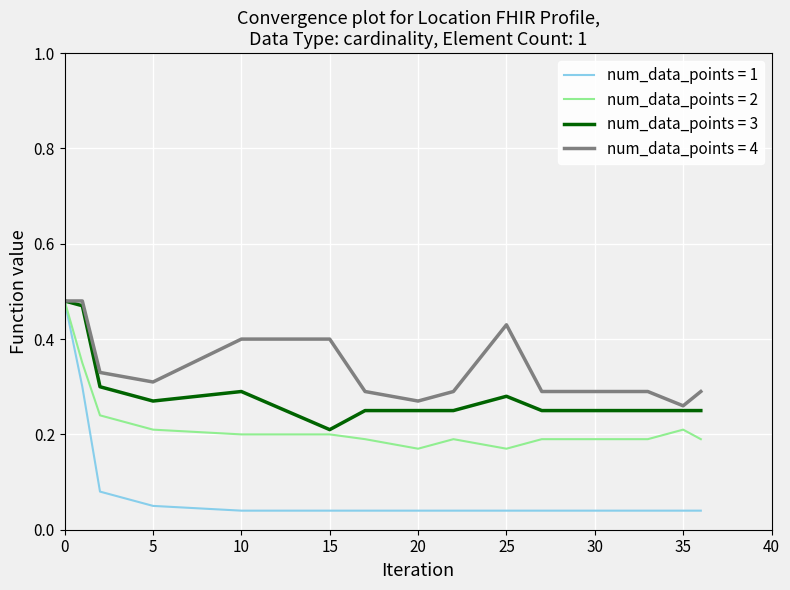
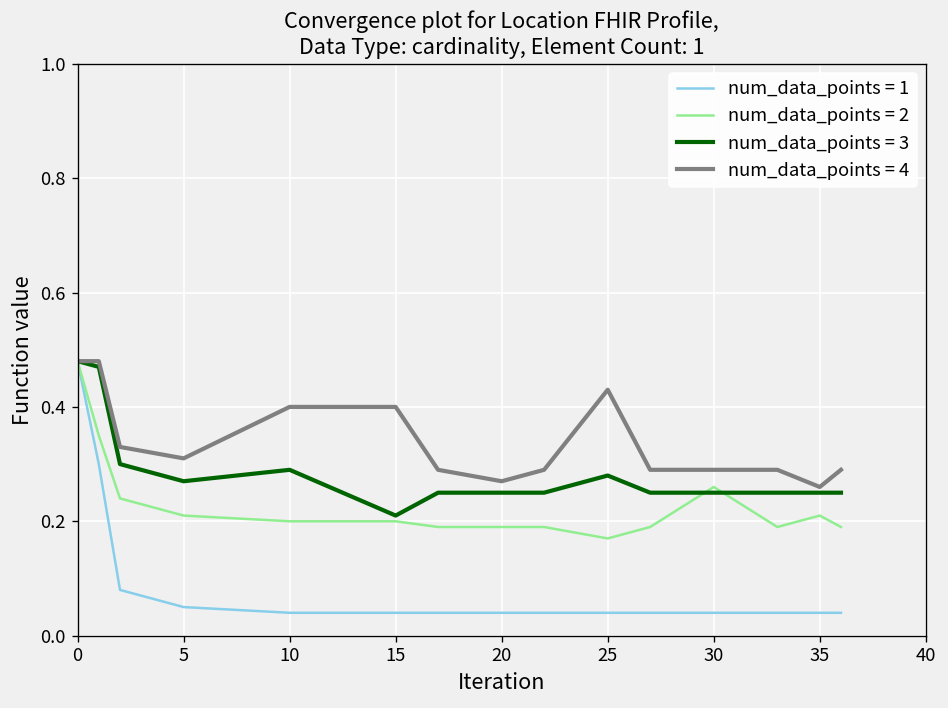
num_data_points = 2, 20: 0.17 -> 0.19
num_data_points = 2, 30: 0.19 -> 0.26
